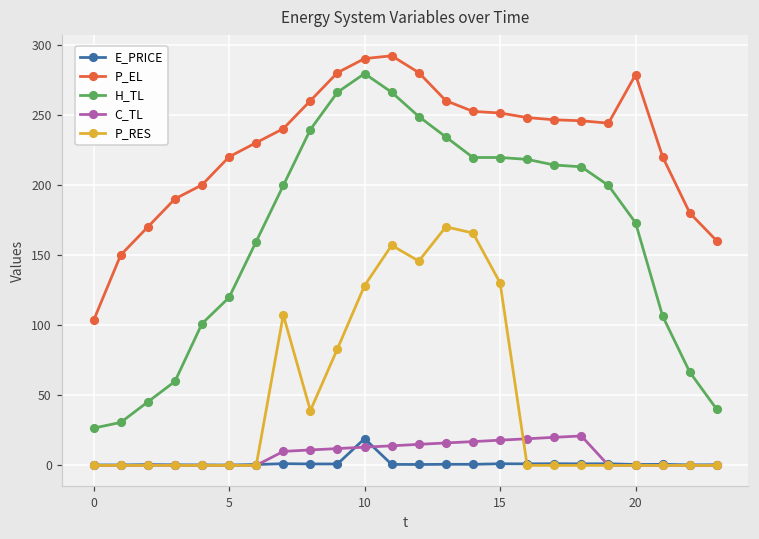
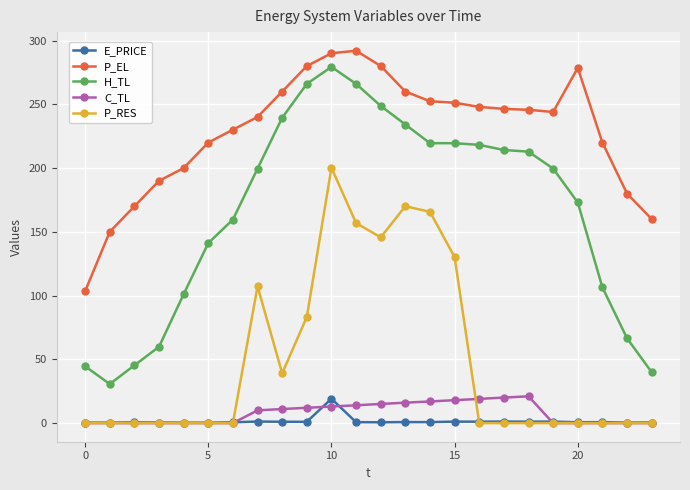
H_TL, 0: 27 -> 45
H_TL, 5: 120 -> 141
P_RES, 10: 128 -> 200
